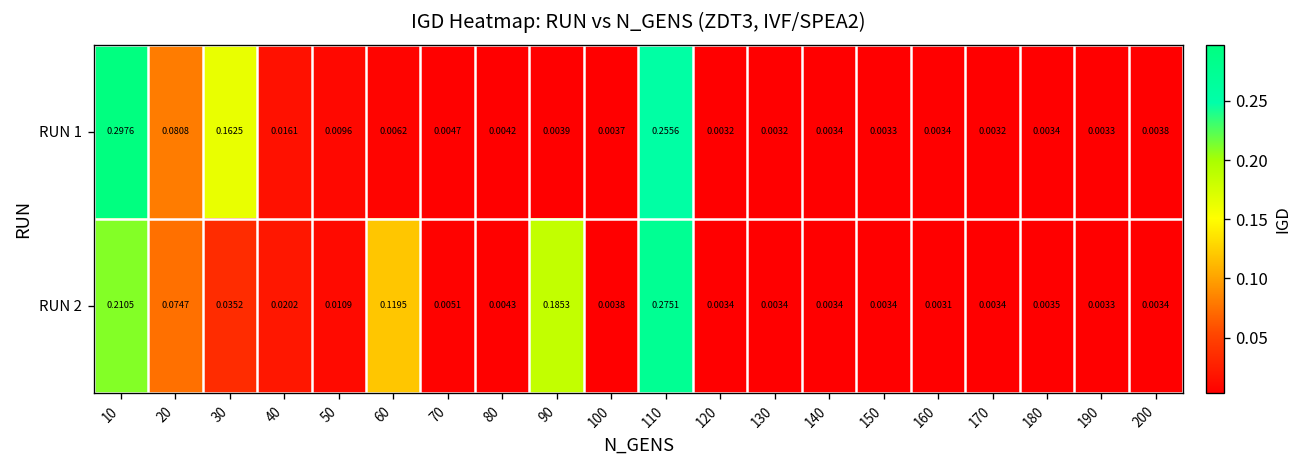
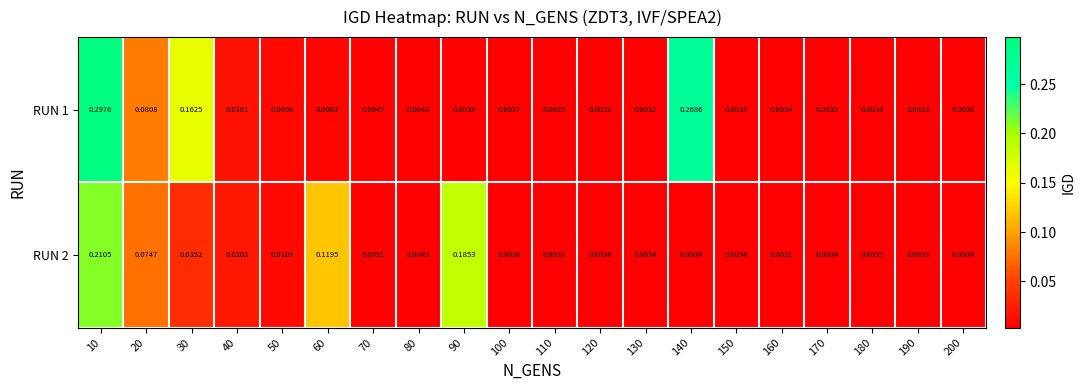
RUN 1, 110: 0.2556 -> 0.0035
RUN 1, 140: 0.0034 -> 0.2686
RUN 2, 110: 0.2751 -> 0.0032
